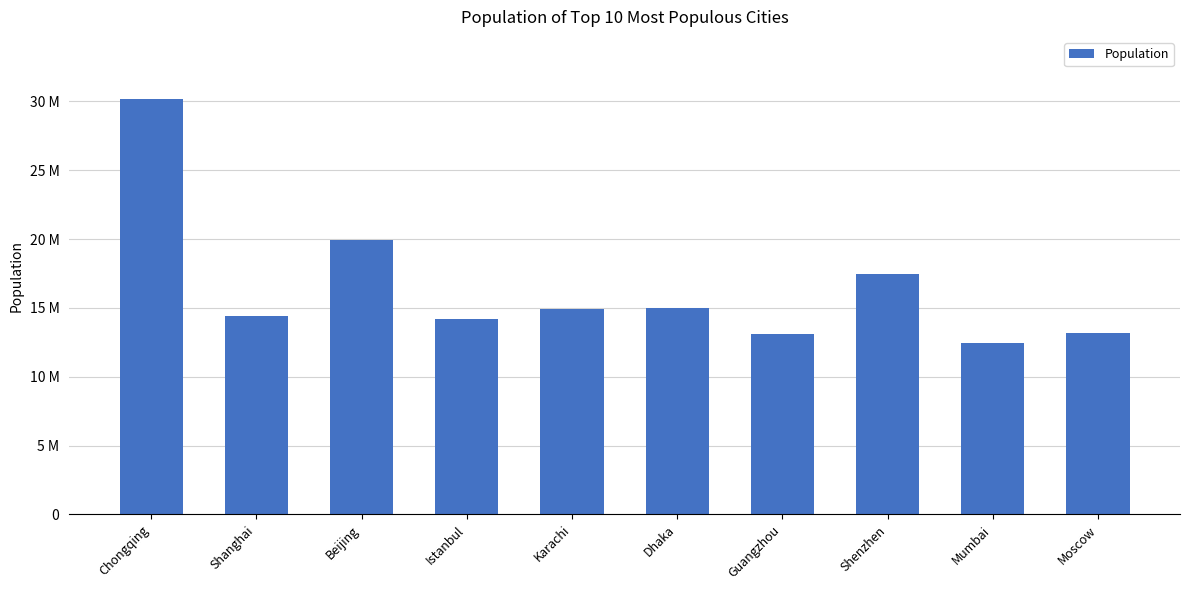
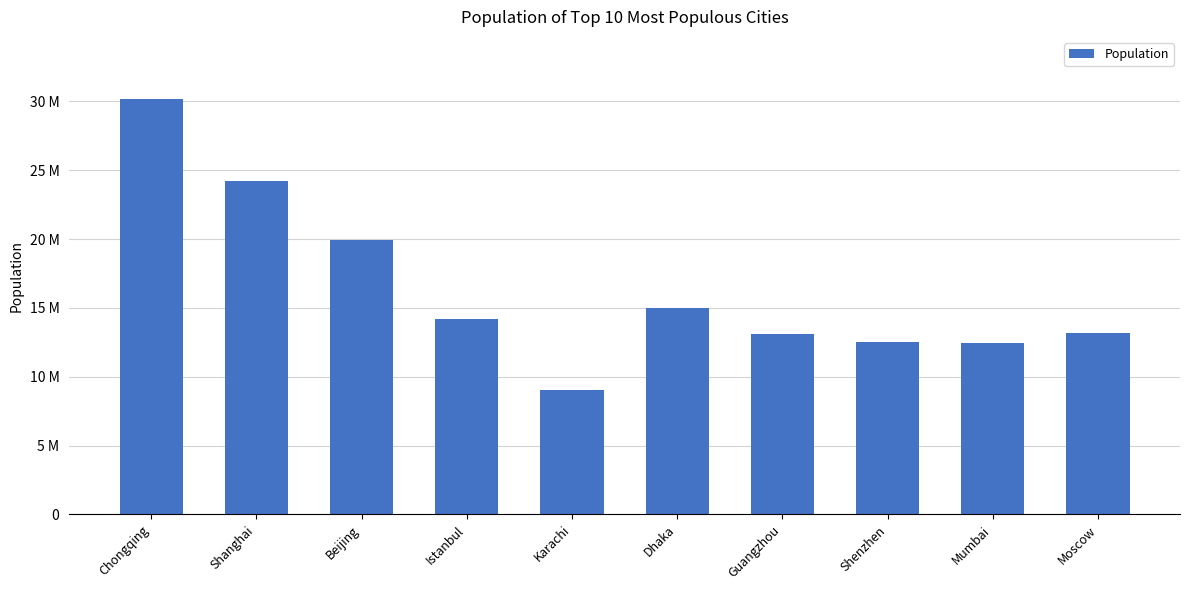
Shanghai: 14400000 -> 24200000
Karachi: 14900000 -> 9000000
Shenzhen: 17500000 -> 12500000
